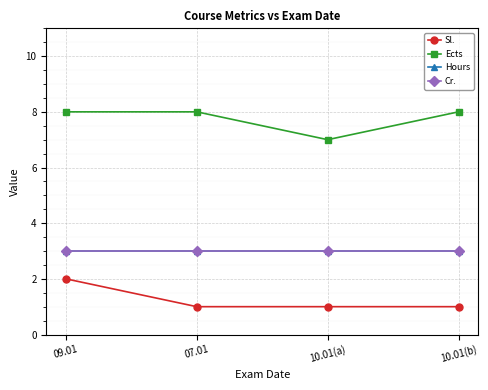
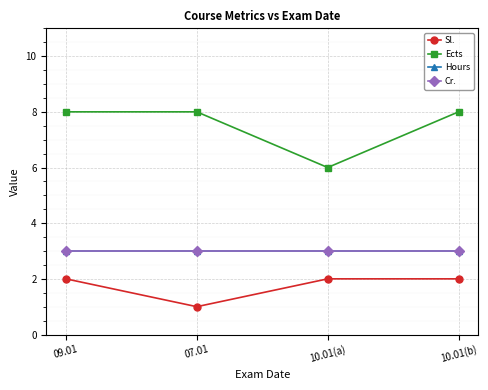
Sl., 10.01(a): 1 -> 2
Ects, 10.01(a): 7 -> 6
Sl., 10.01(b): 1 -> 2
